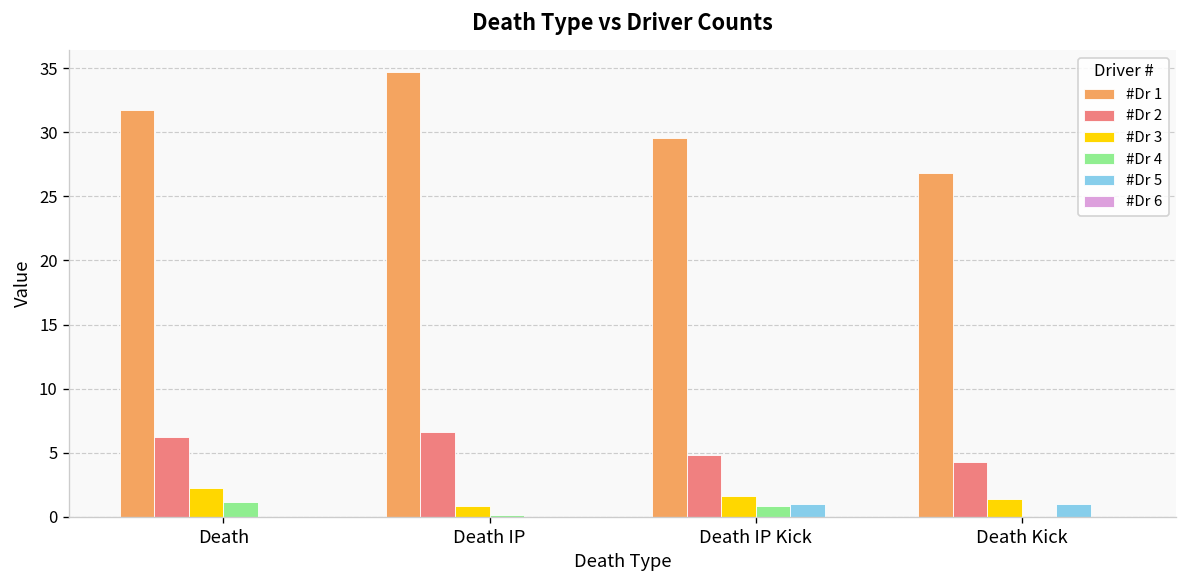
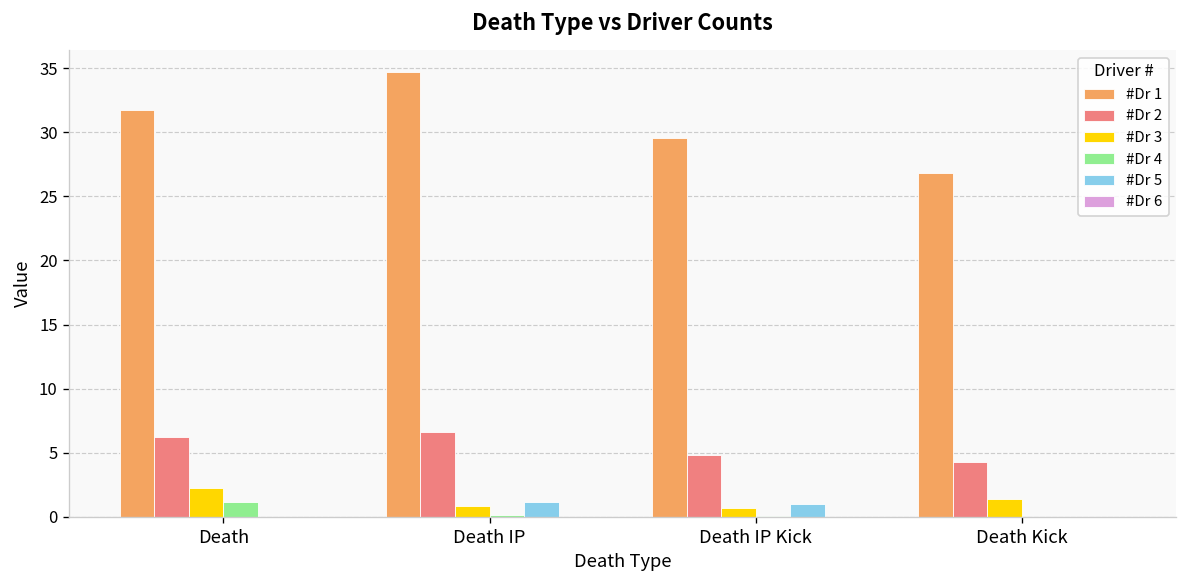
#Dr 5, Death IP: 0.0 -> 1.2
#Dr 3, Death IP Kick: 1.6 -> 0.7
#Dr 4, Death IP Kick: 0.8 -> 0.0
#Dr 5, Death Kick: 1 -> 0
